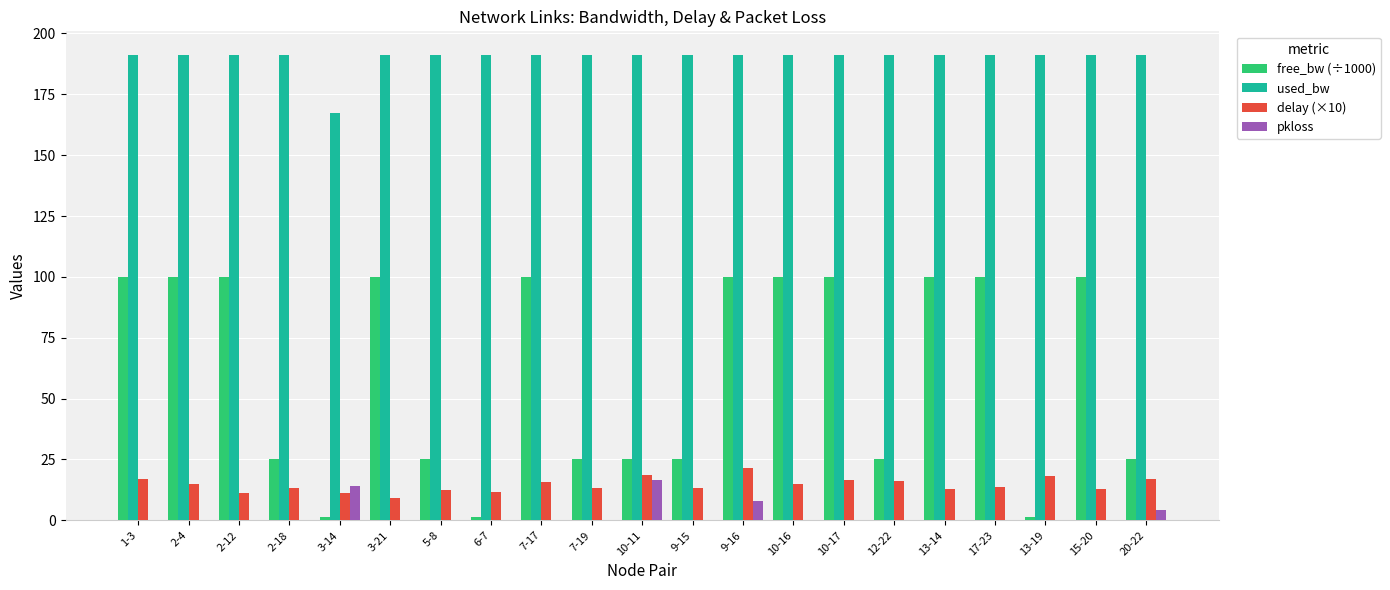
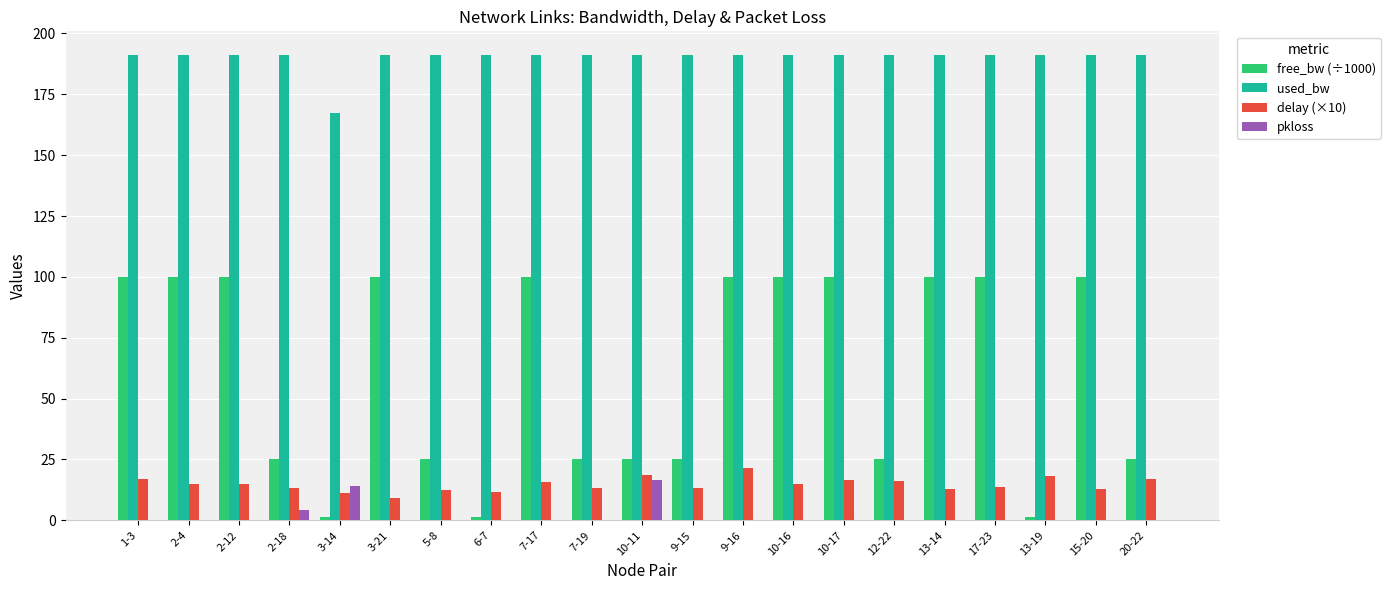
delay (×10), 2-12: 11 -> 15
pkloss, 2-18: 0 -> 4
pkloss, 9-16: 8 -> 0
pkloss, 20-22: 4 -> 0
